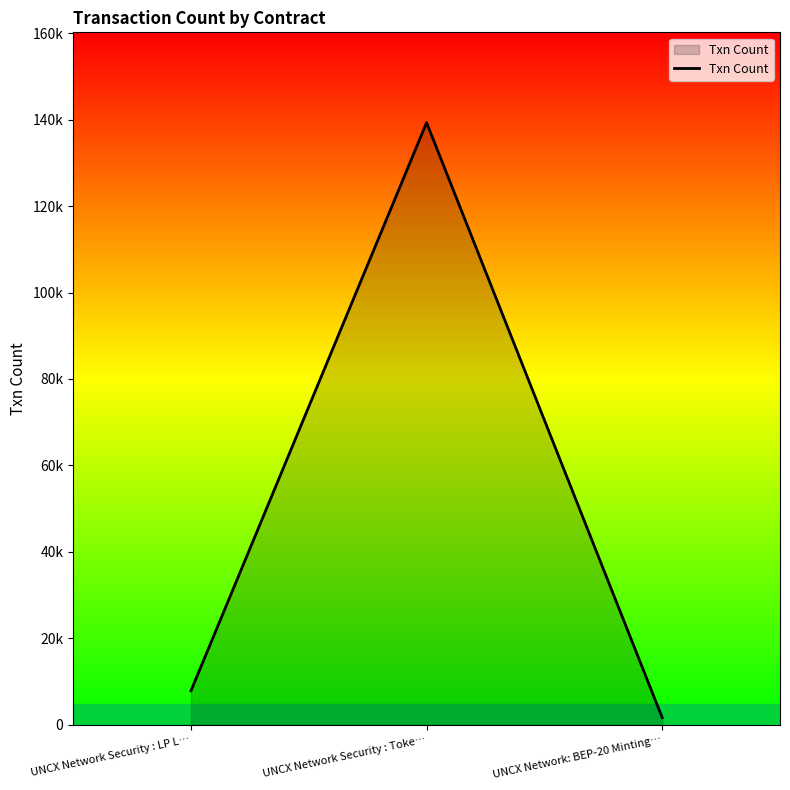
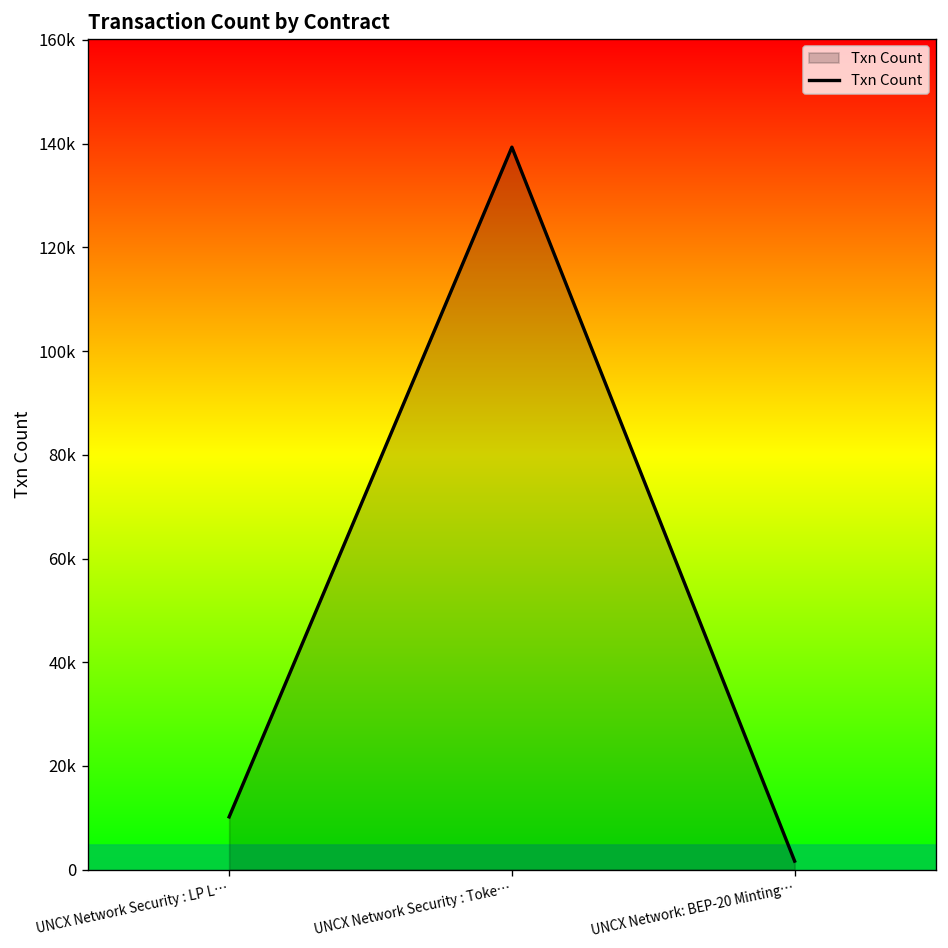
UNCX Network Security : LP L…: 8000 -> 10000
